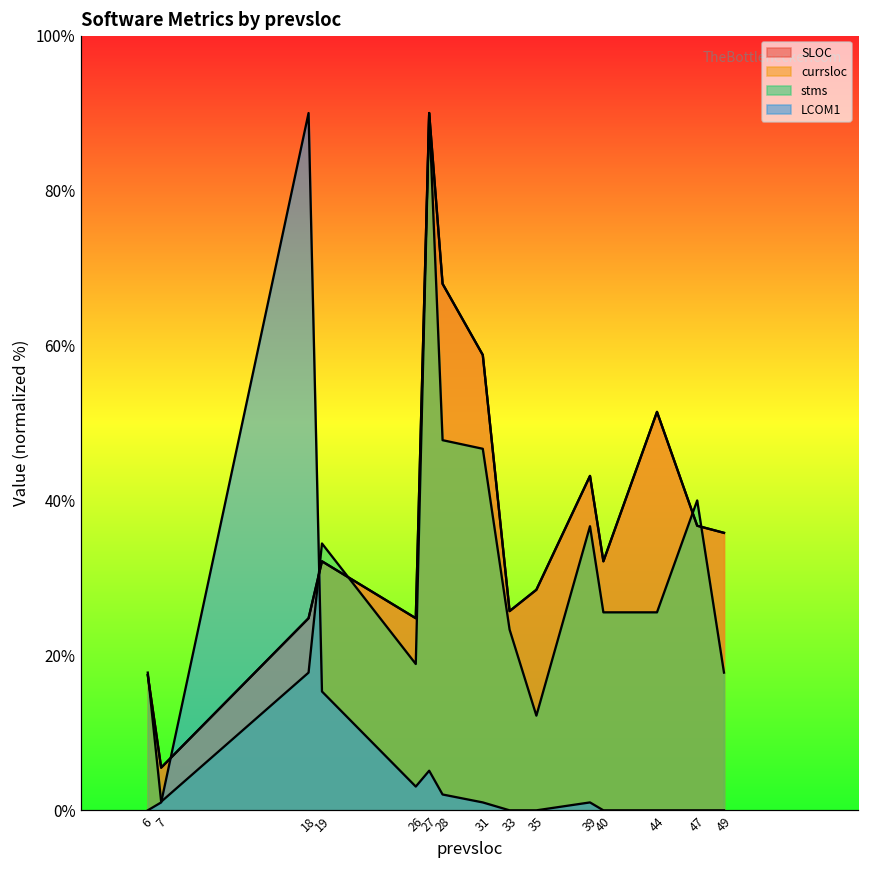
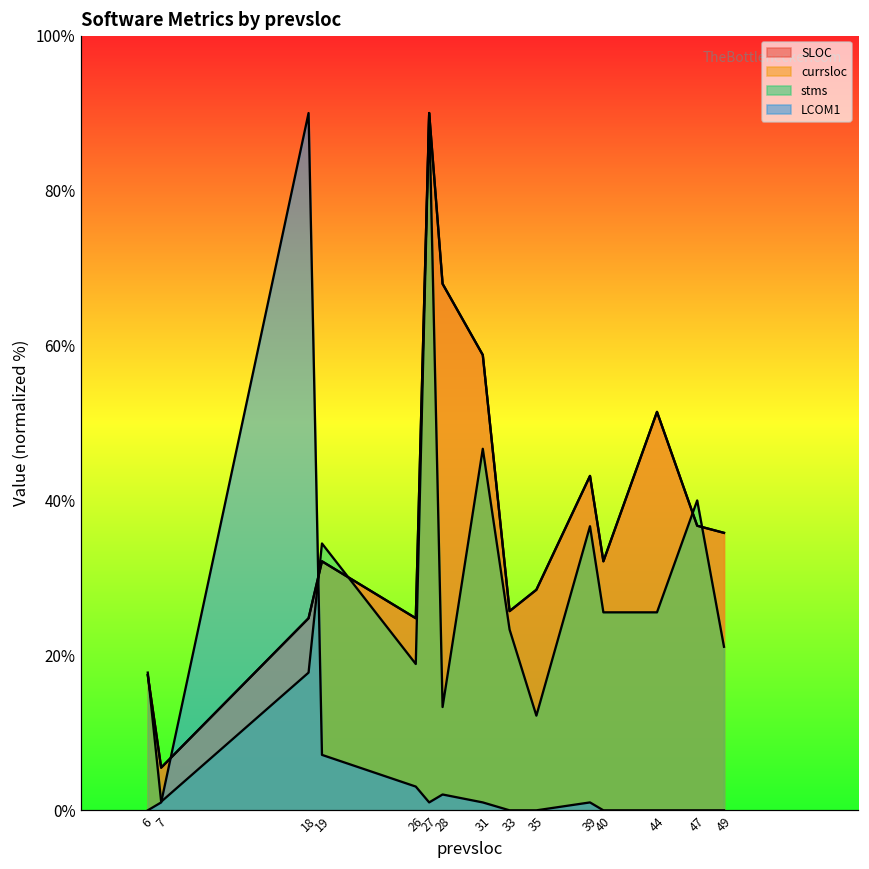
LCOM1, 19: 15% -> 7%
LCOM1, 27: 5% -> 1%
stms, 28: 48% -> 13%
stms, 49: 18% -> 21%
